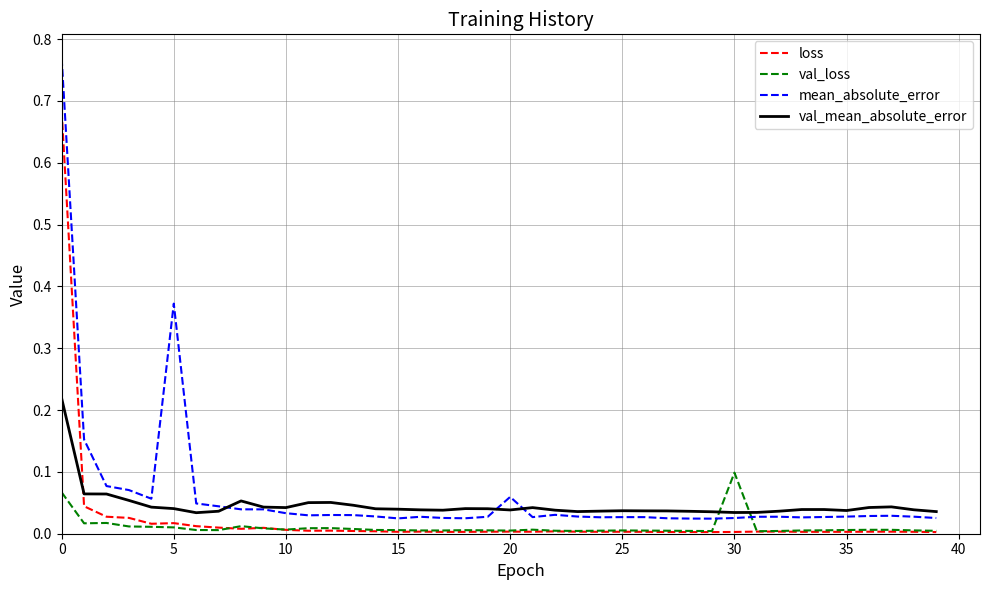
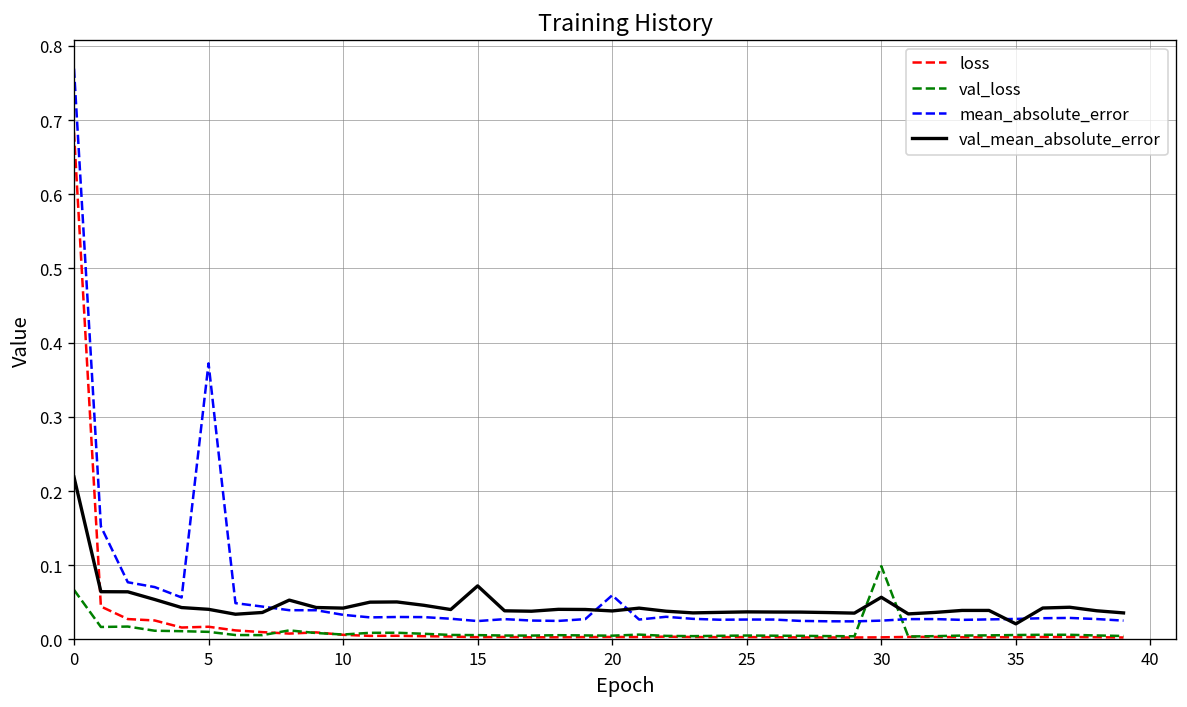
val_mean_absolute_error, 15: 0.04 -> 0.07
val_mean_absolute_error, 30: 0.03 -> 0.06
val_mean_absolute_error, 35: 0.04 -> 0.02
